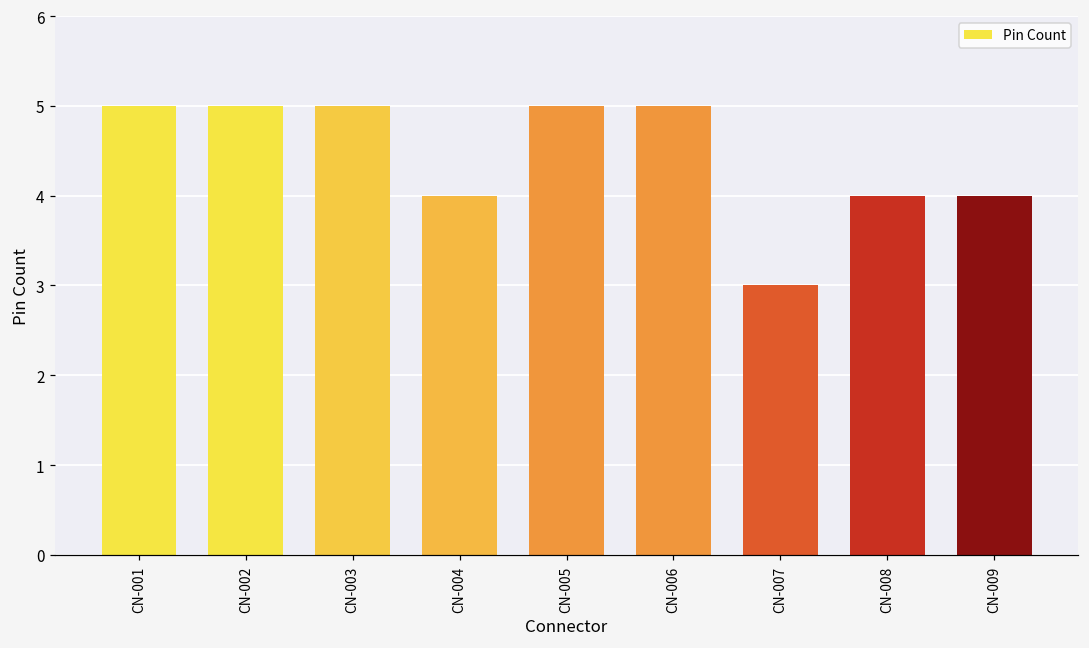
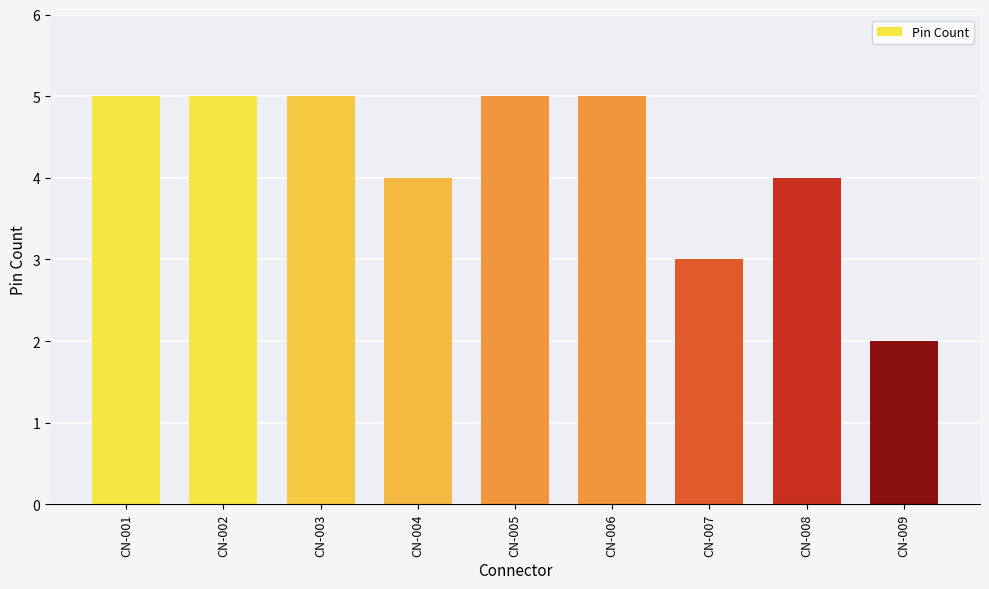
CN-009: 4 -> 2
